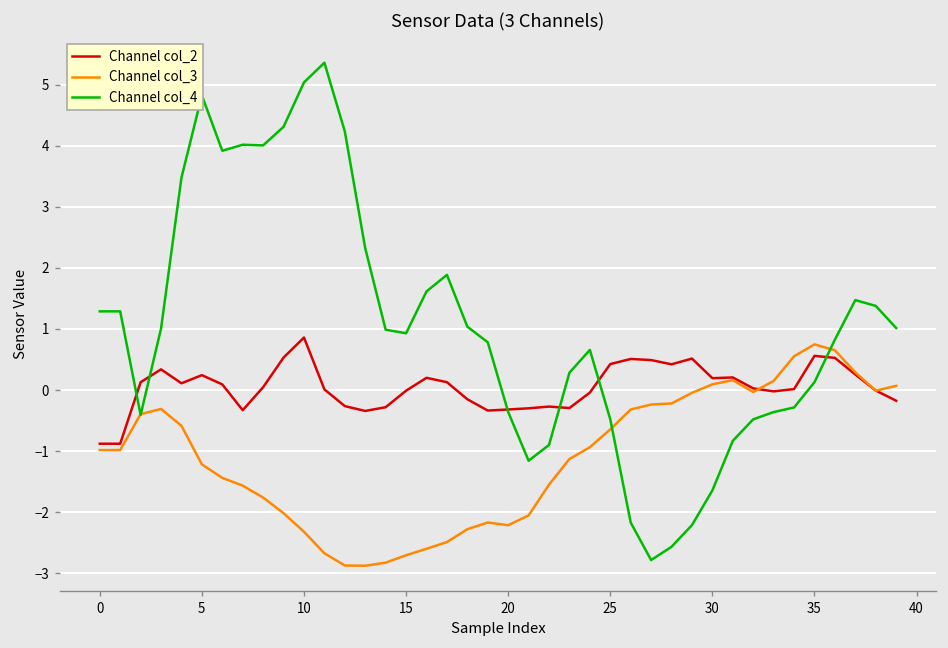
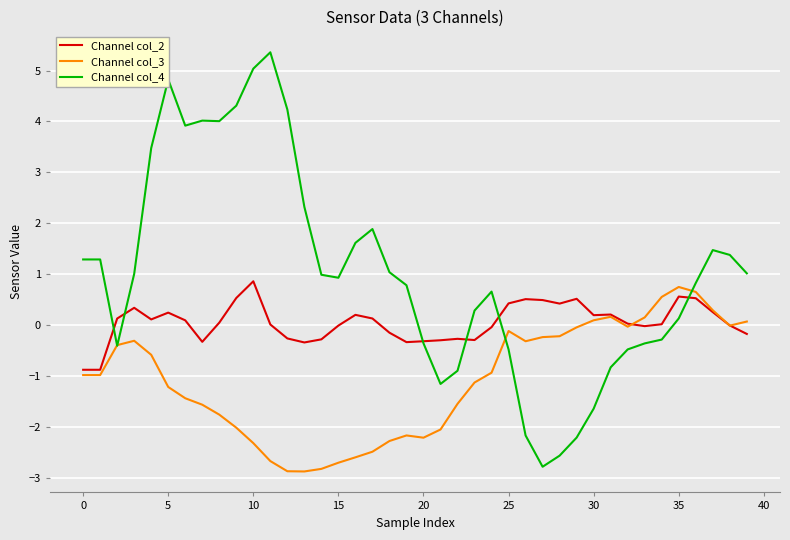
Channel col_3, 25: -0.6 -> -0.1
